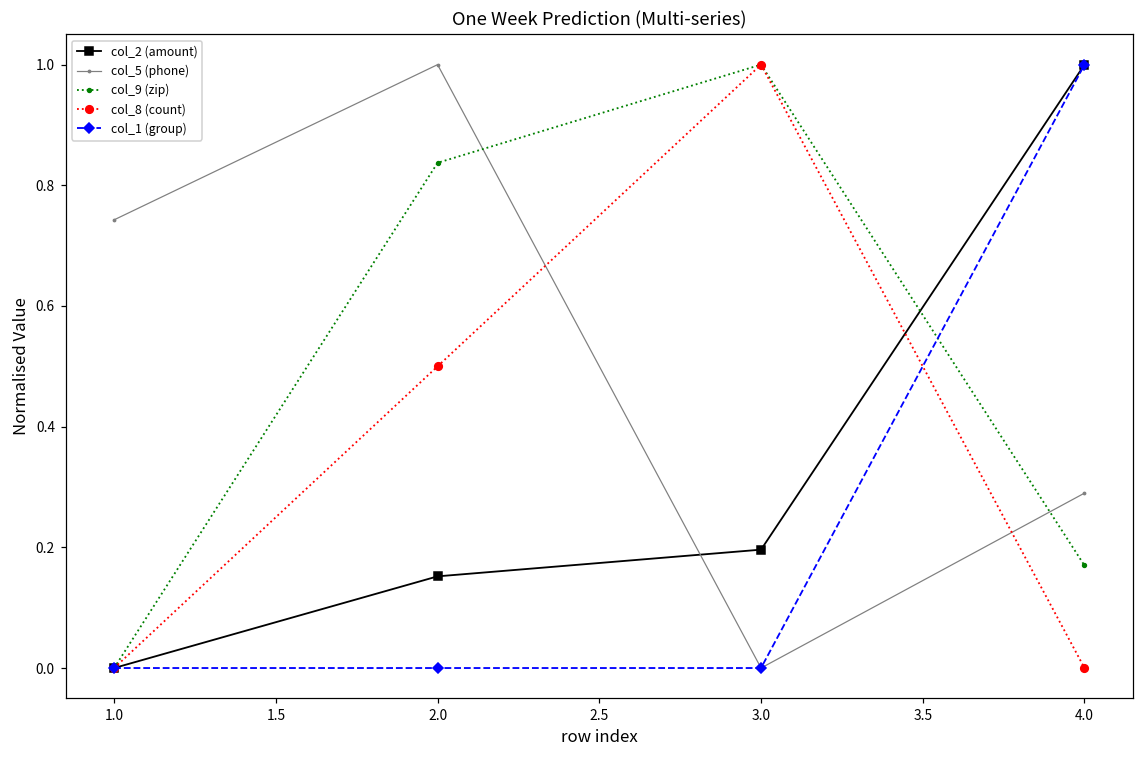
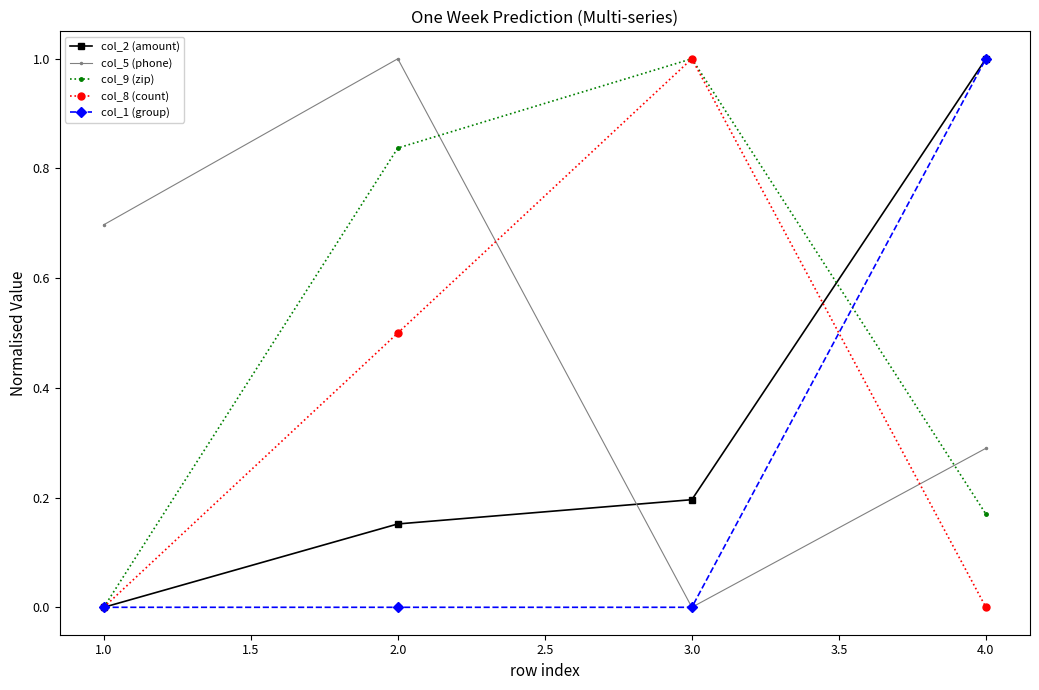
col_5 (phone), 1.0: 0.74 -> 0.70
